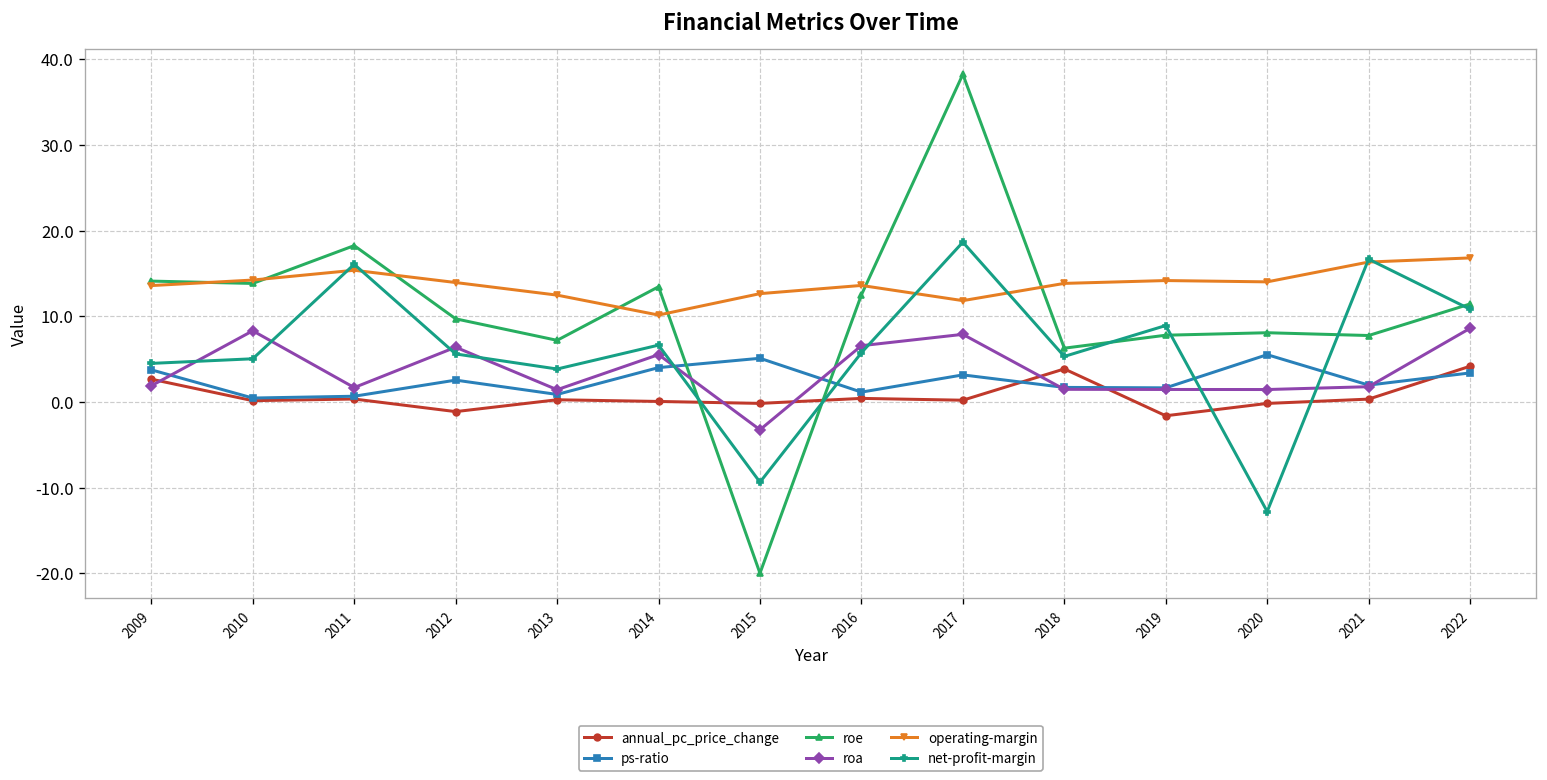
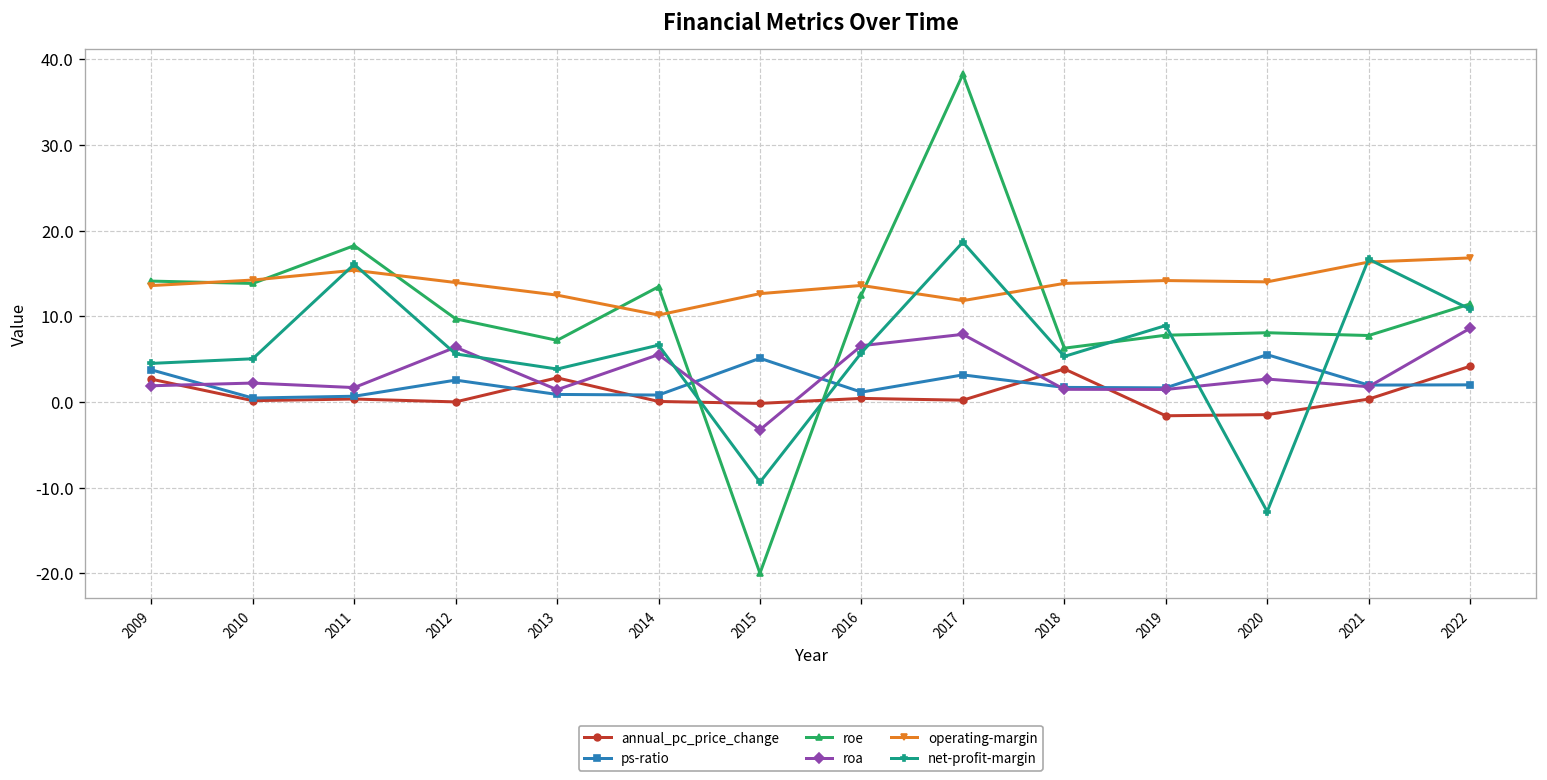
roa, 2010: 8 -> 2
annual_pc_price_change, 2012: -1 -> 0
annual_pc_price_change, 2013: 0 -> 3
ps-ratio, 2014: 4 -> 1
annual_pc_price_change, 2020: 0 -> -1
roa, 2020: 1 -> 3
ps-ratio, 2022: 3 -> 2
